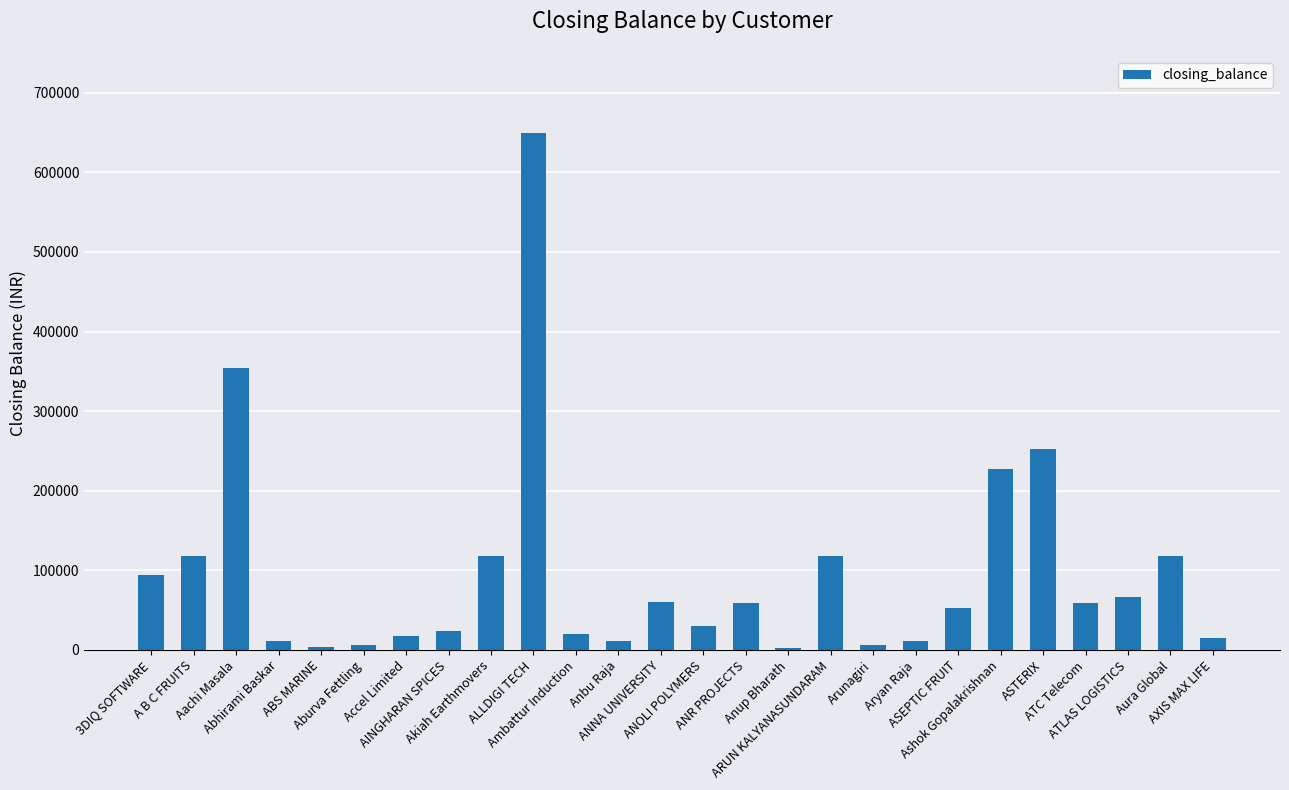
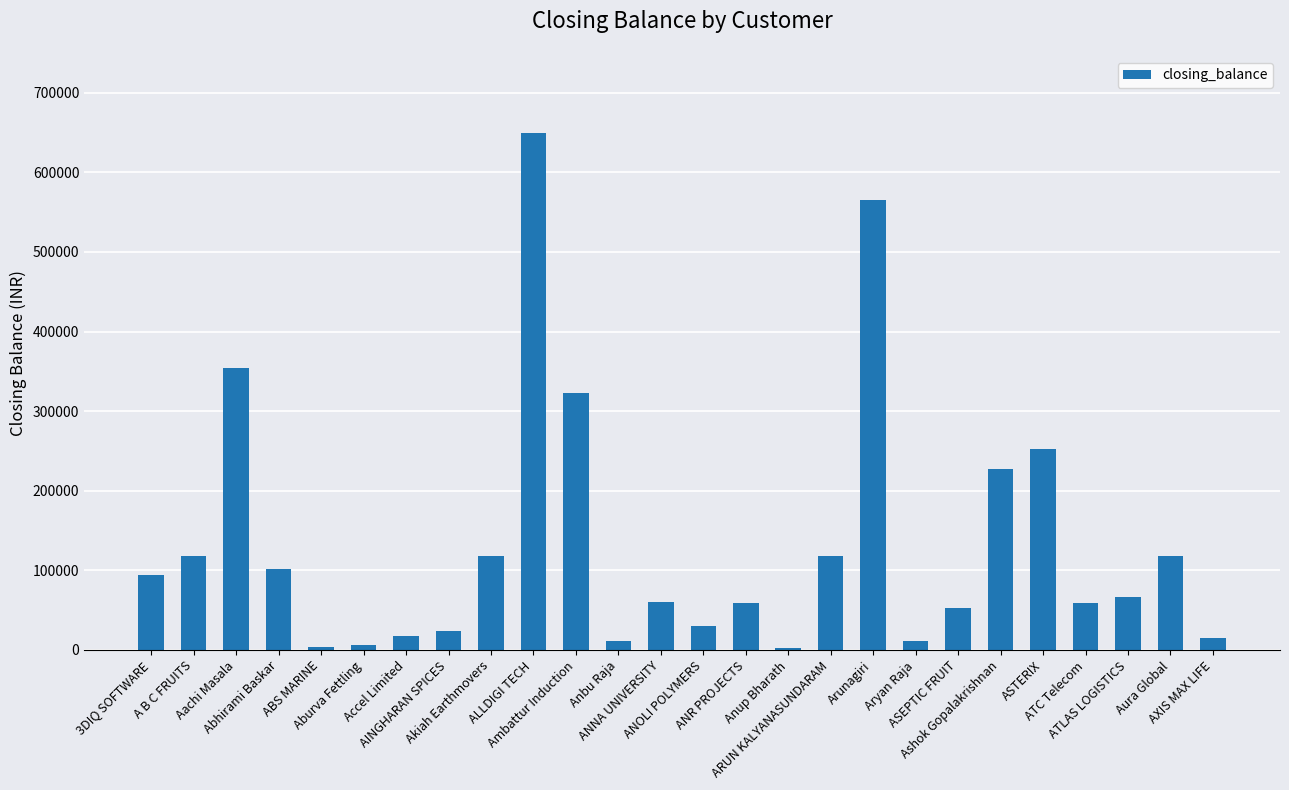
Abhirami Baskar: 10000 -> 100000
Ambattur Induction: 20000 -> 320000
Arunagiri: 10000 -> 560000
